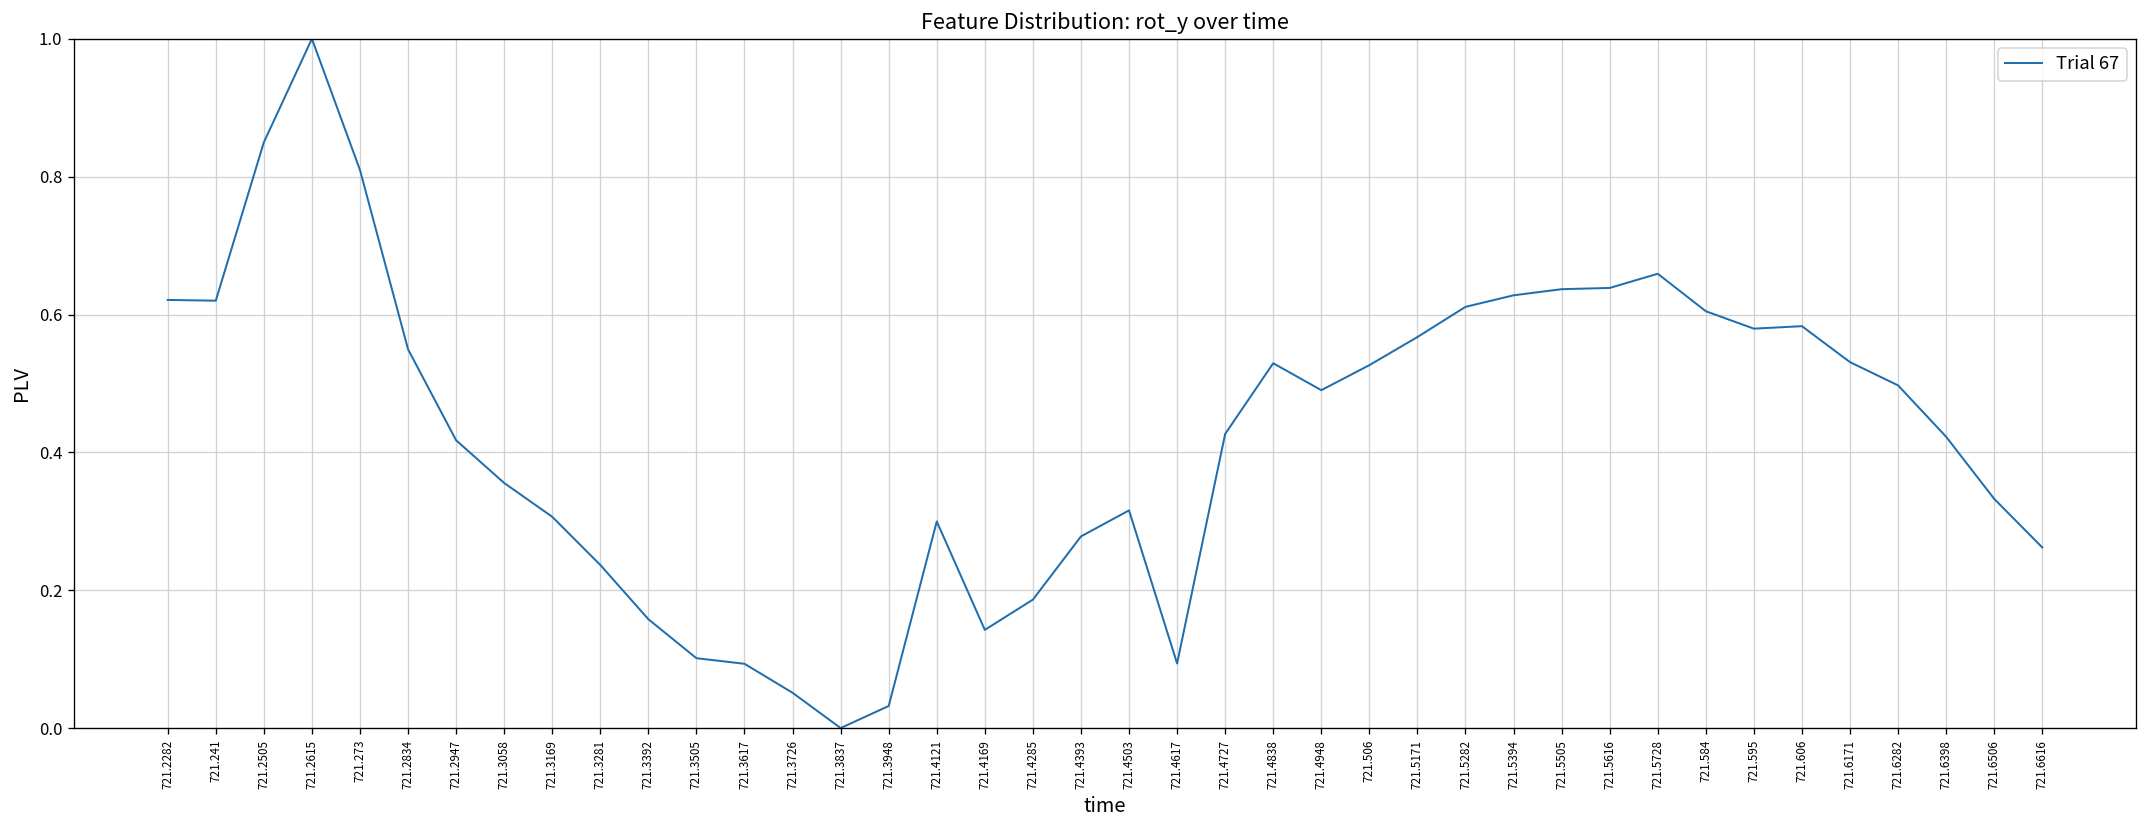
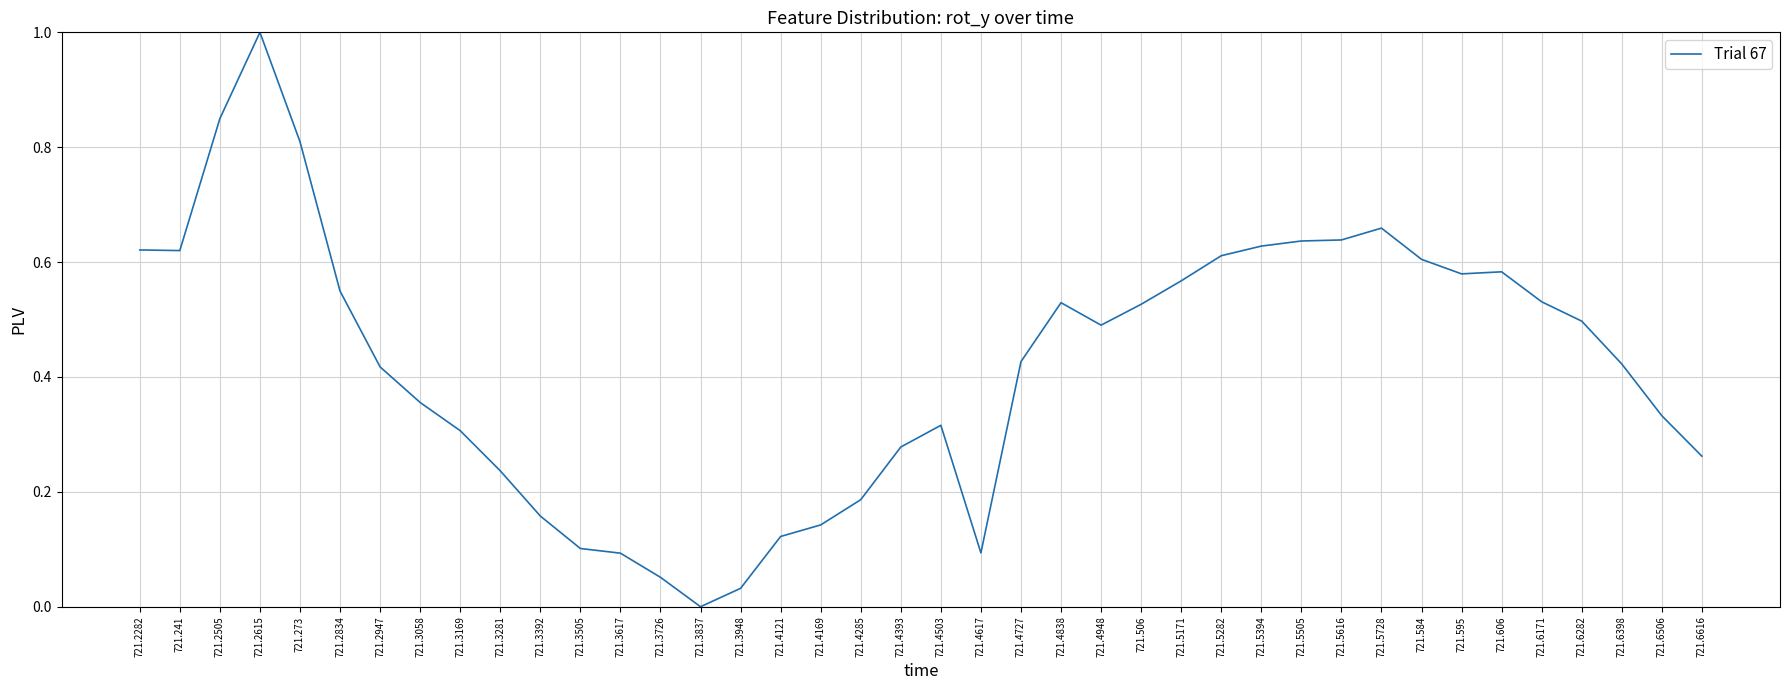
721.4121: 0.30 -> 0.12
